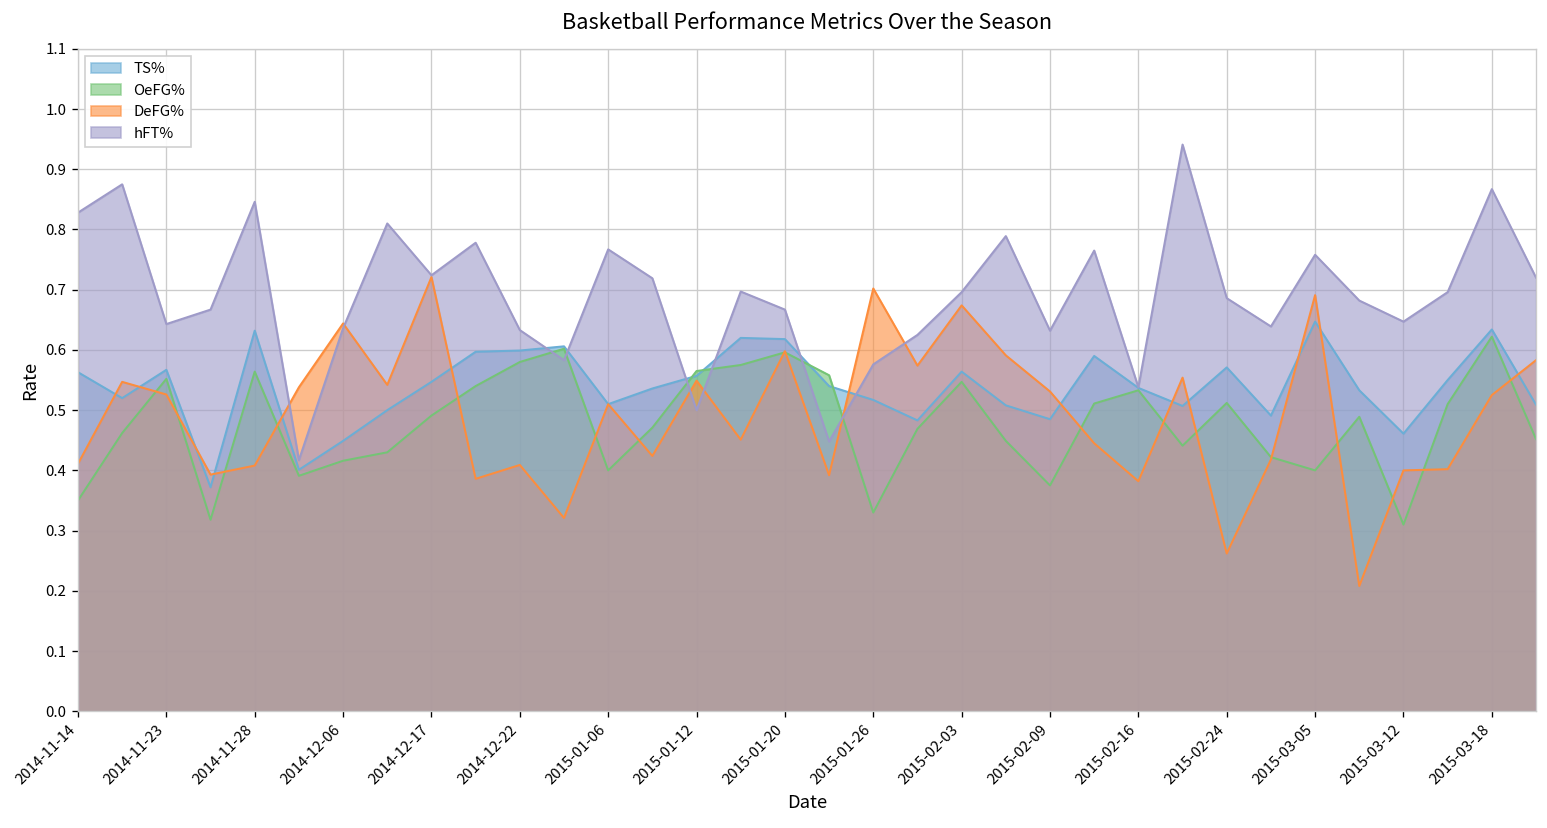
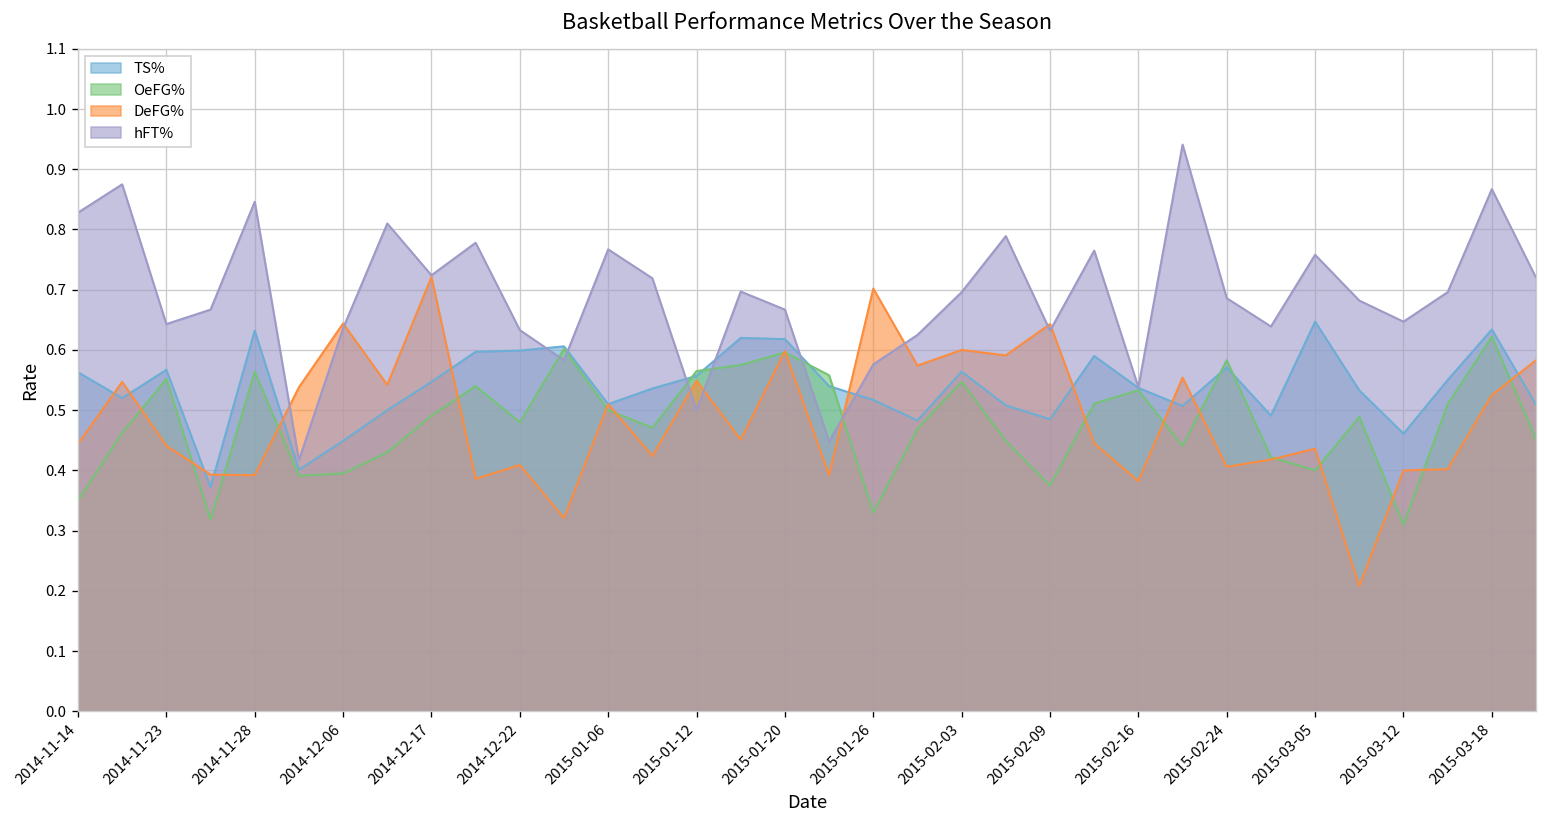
DeFG%, 2014-11-14: 0.41 -> 0.44
DeFG%, 2014-11-23: 0.53 -> 0.44
DeFG%, 2014-11-28: 0.41 -> 0.39
OeFG%, 2014-12-06: 0.42 -> 0.40
OeFG%, 2014-12-22: 0.58 -> 0.48
OeFG%, 2015-01-06: 0.4 -> 0.5
DeFG%, 2015-02-03: 0.67 -> 0.60
DeFG%, 2015-02-09: 0.53 -> 0.64
OeFG%, 2015-02-24: 0.51 -> 0.58
DeFG%, 2015-02-24: 0.26 -> 0.41
DeFG%, 2015-03-05: 0.69 -> 0.44
